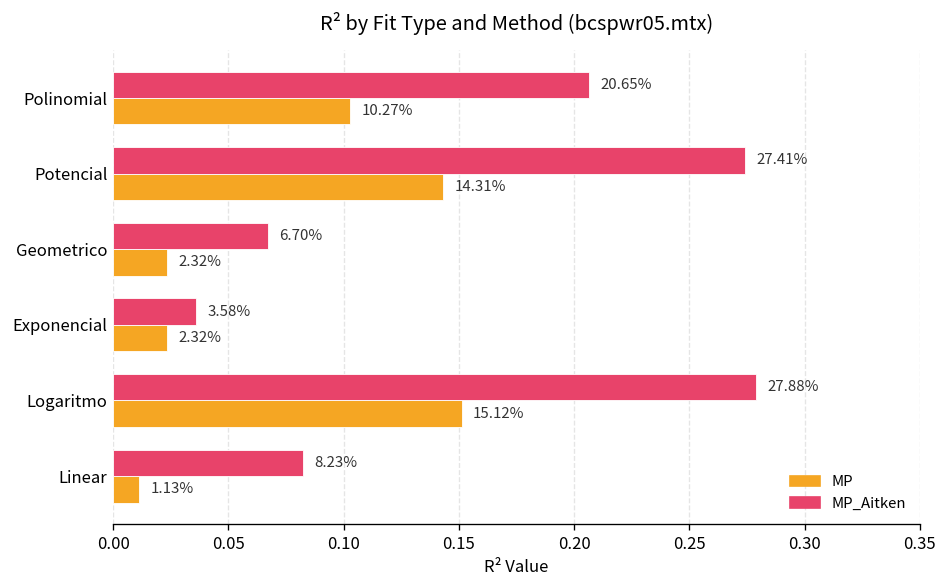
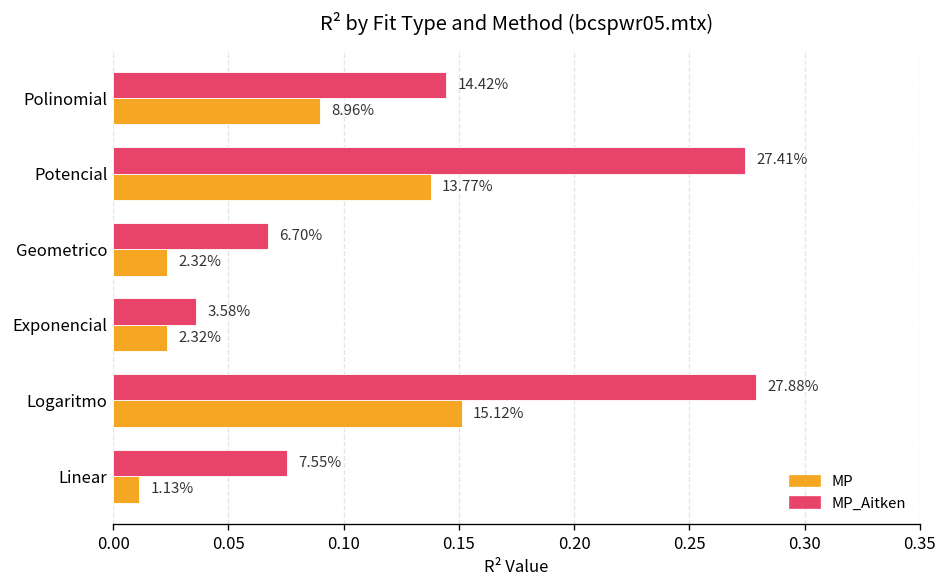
MP_Aitken, Polinomial: 20.65% -> 14.42%
MP, Polinomial: 10.27% -> 8.96%
MP, Potencial: 14.31% -> 13.77%
MP_Aitken, Linear: 8.23% -> 7.55%
